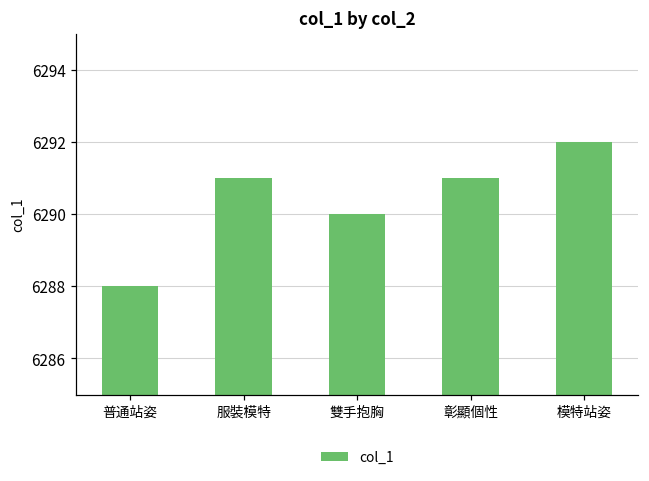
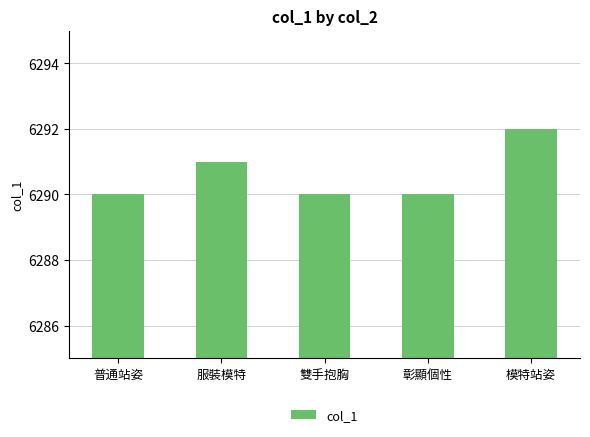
普通站姿: 6288 -> 6290
彰顯個性: 6291 -> 6290
